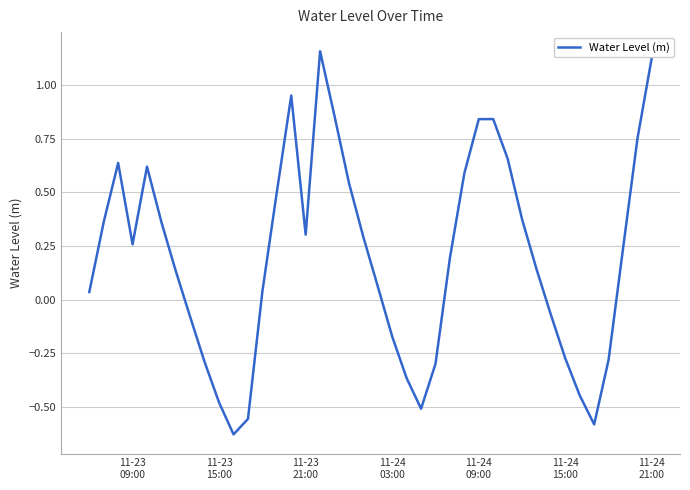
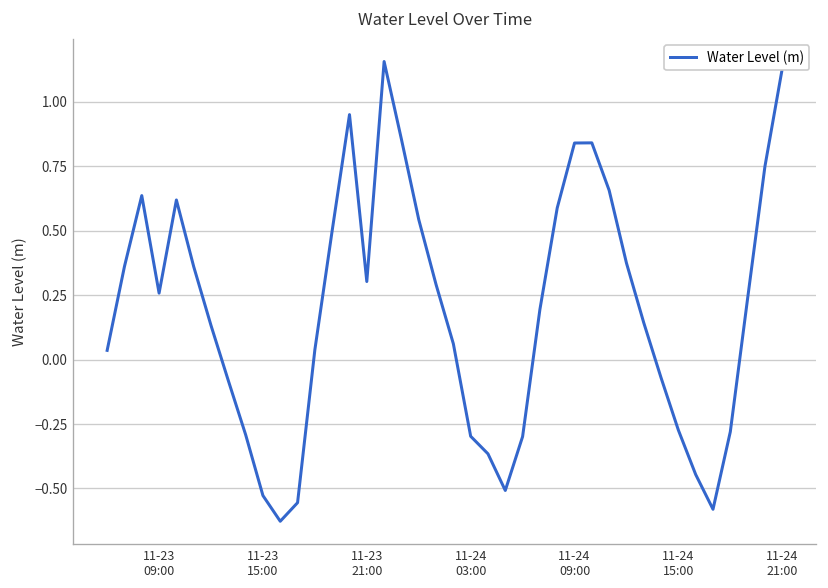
11-23 15:00: -0.48 -> -0.53
11-24 03:00: -0.17 -> -0.30
